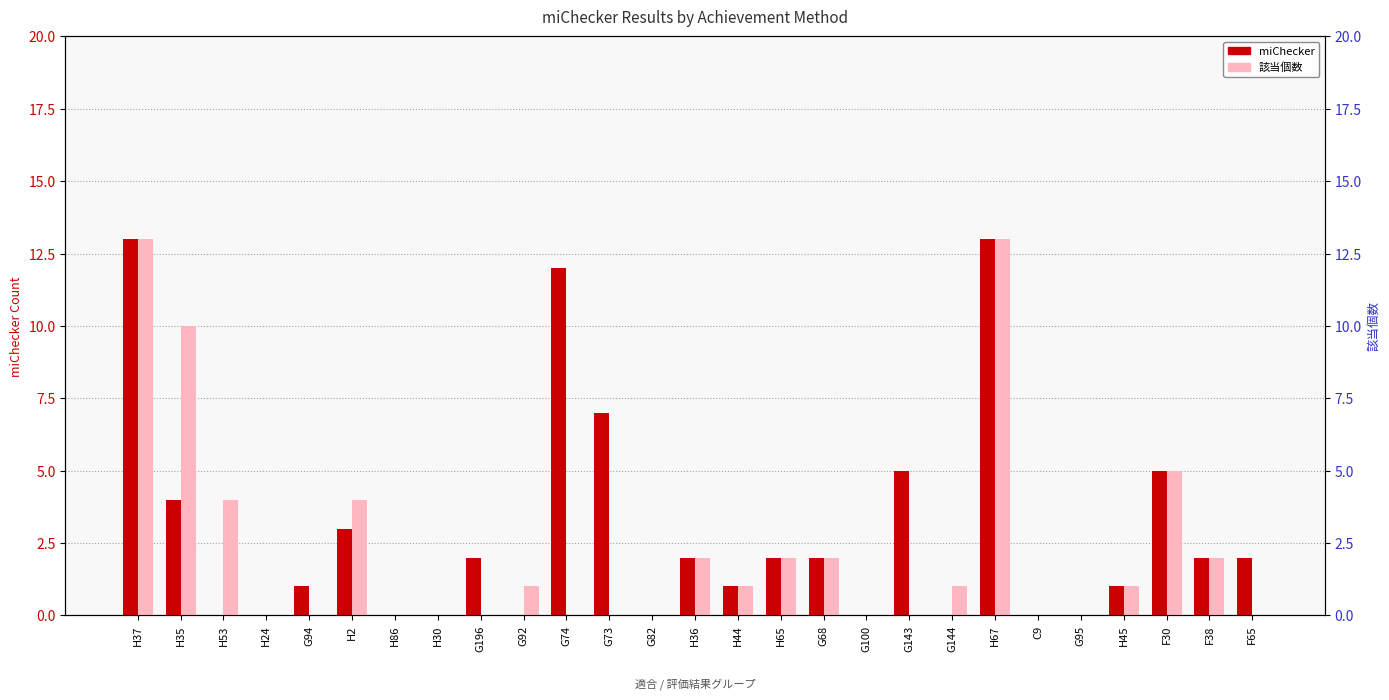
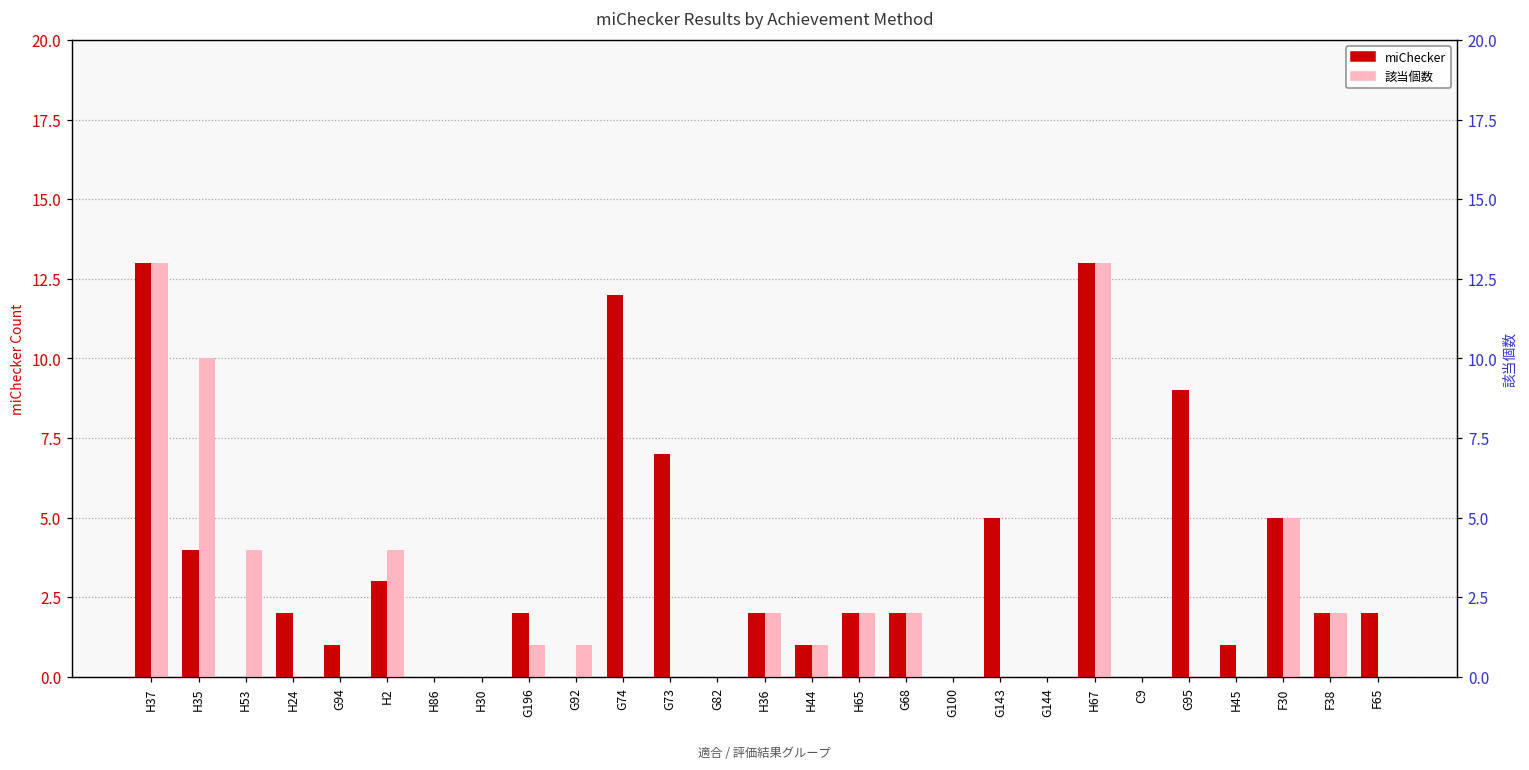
miChecker, H24: 0 -> 2
該当個数, G196: 0 -> 1
該当個数, G144: 1 -> 0
miChecker, G95: 0 -> 9
該当個数, H45: 1 -> 0
